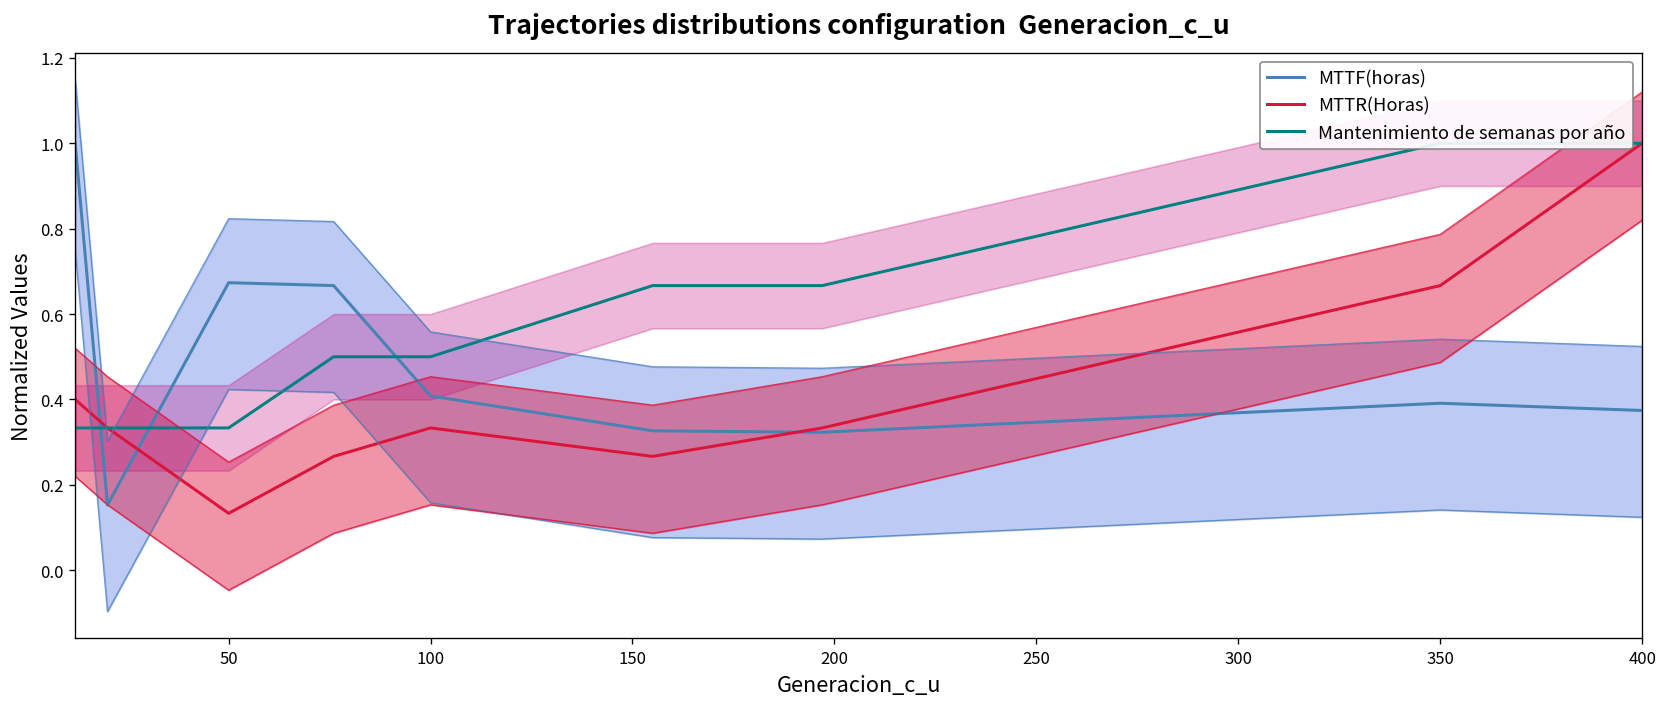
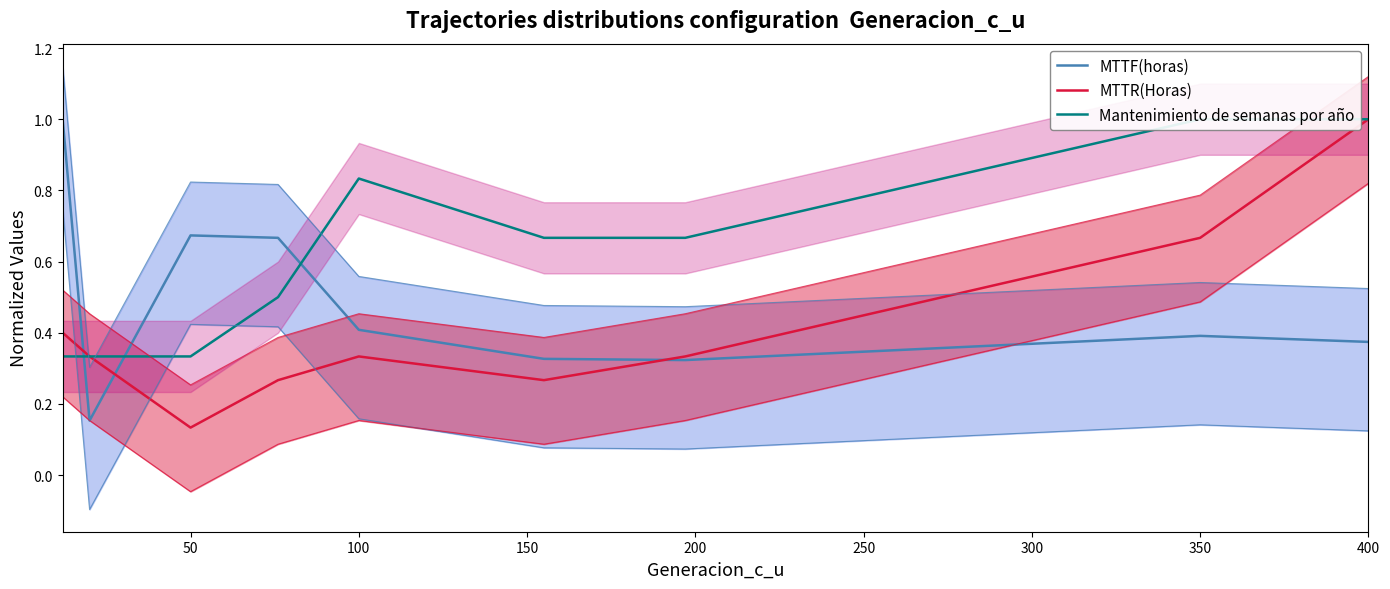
Mantenimiento de semanas por año, 100: 0.50 -> 0.83
